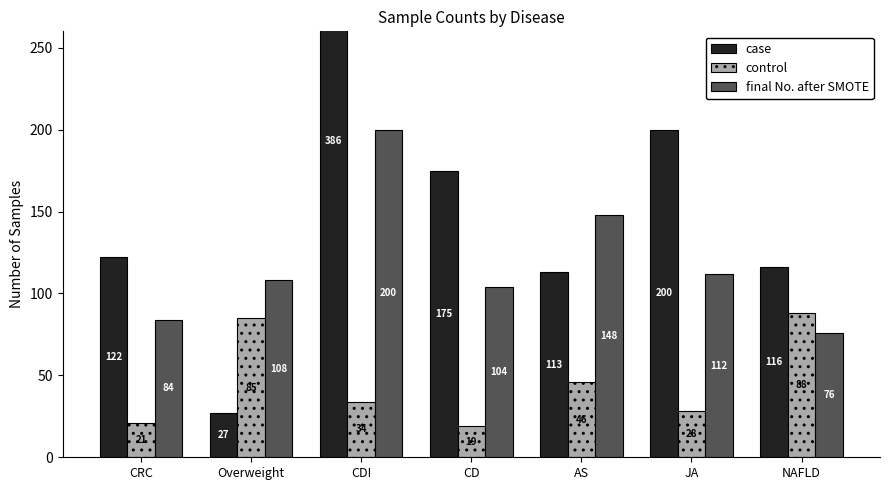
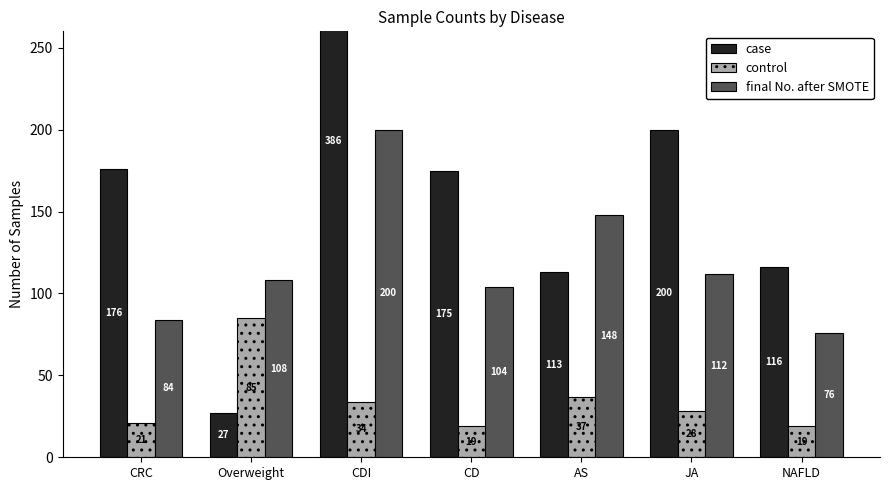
case, CRC: 122 -> 176
control, AS: 46 -> 37
control, NAFLD: 88 -> 19
